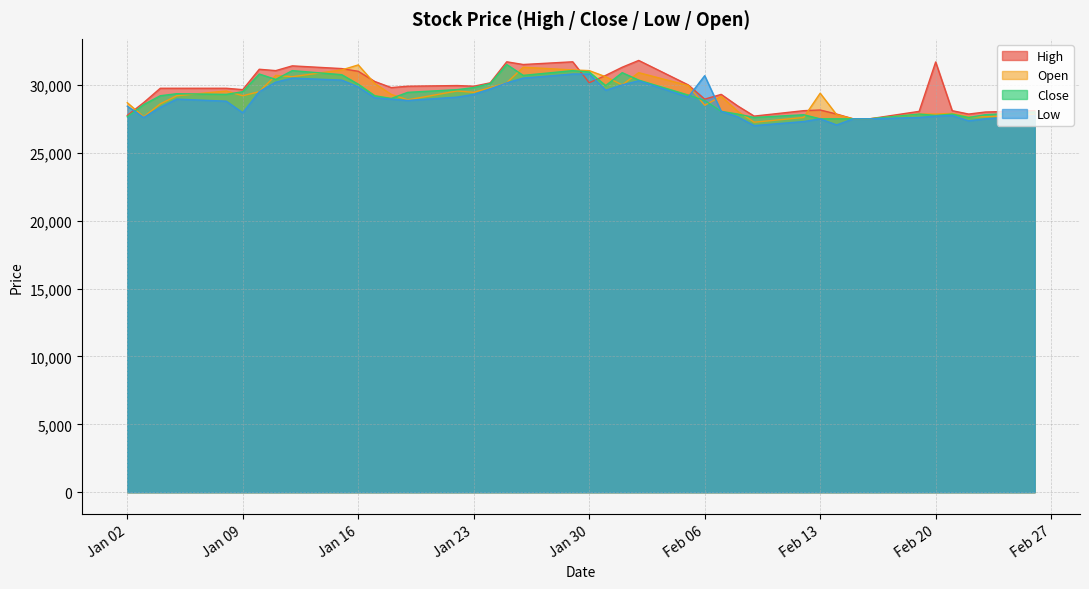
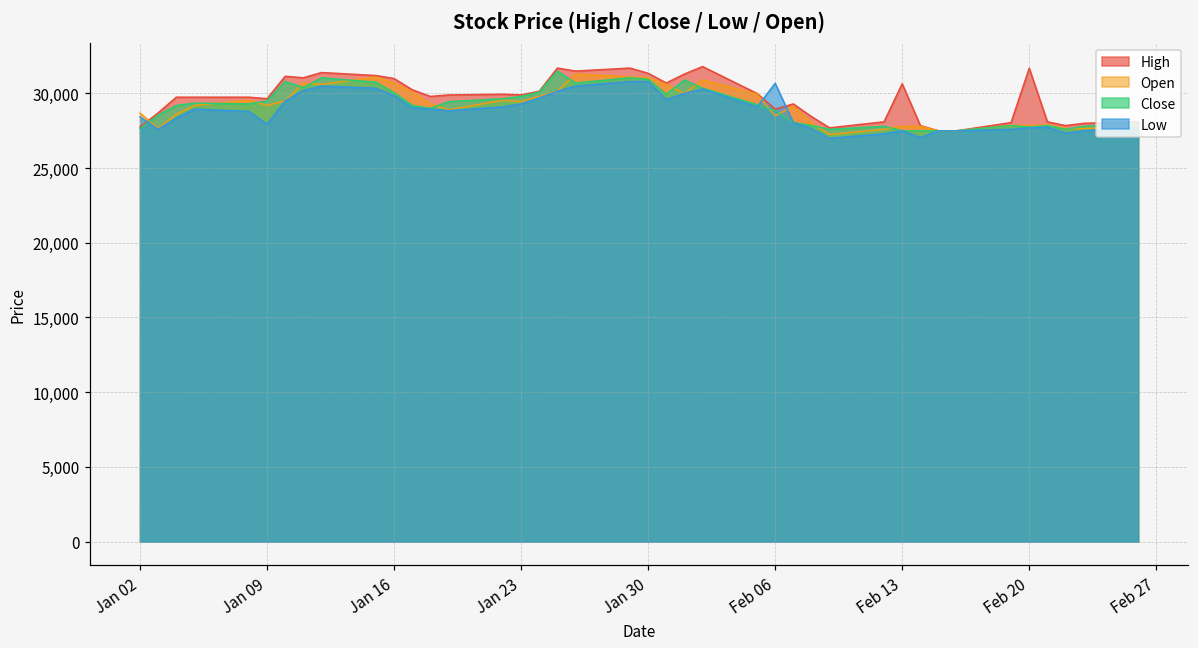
Open, Jan 16: 31,500 -> 30,700
High, Jan 30: 30,200 -> 31,400
High, Feb 13: 28,200 -> 30,600
Open, Feb 13: 29,400 -> 27,800
